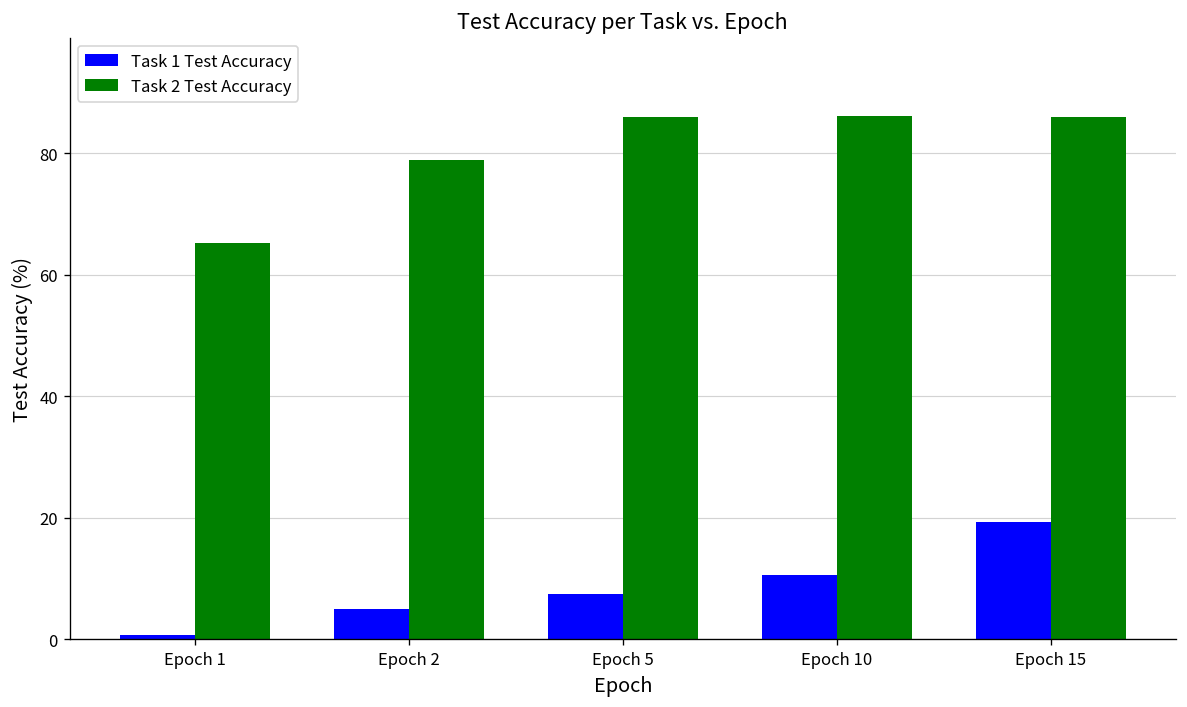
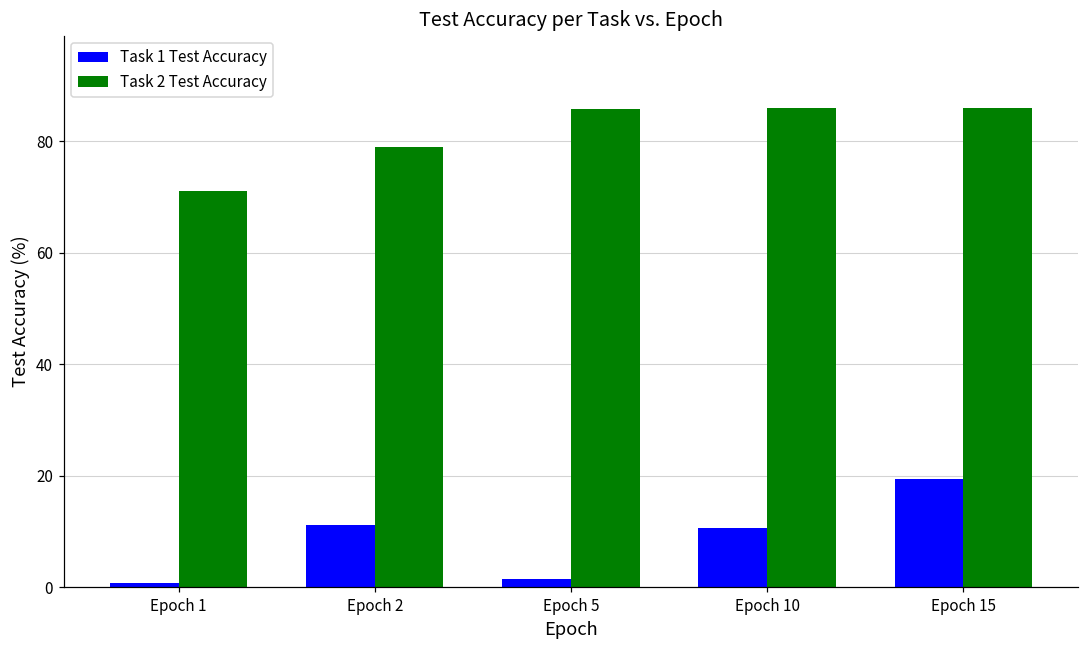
Task 2 Test Accuracy, Epoch 1: 65 -> 71
Task 1 Test Accuracy, Epoch 2: 5 -> 11
Task 1 Test Accuracy, Epoch 5: 7 -> 1
